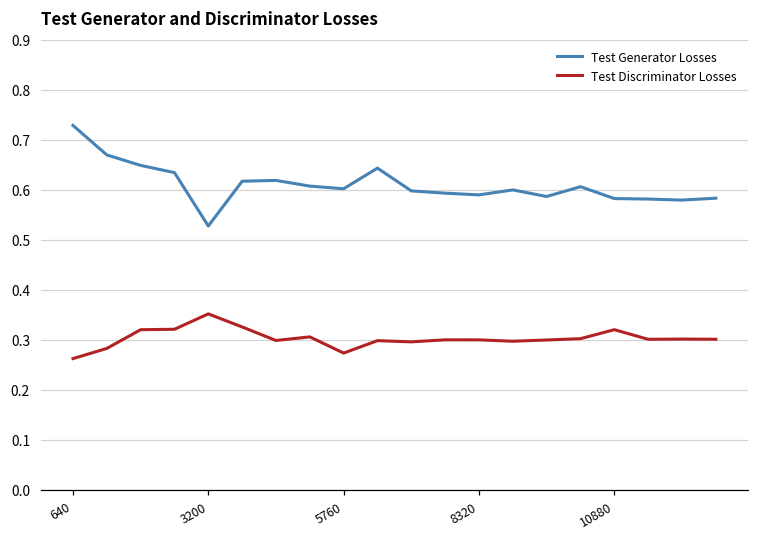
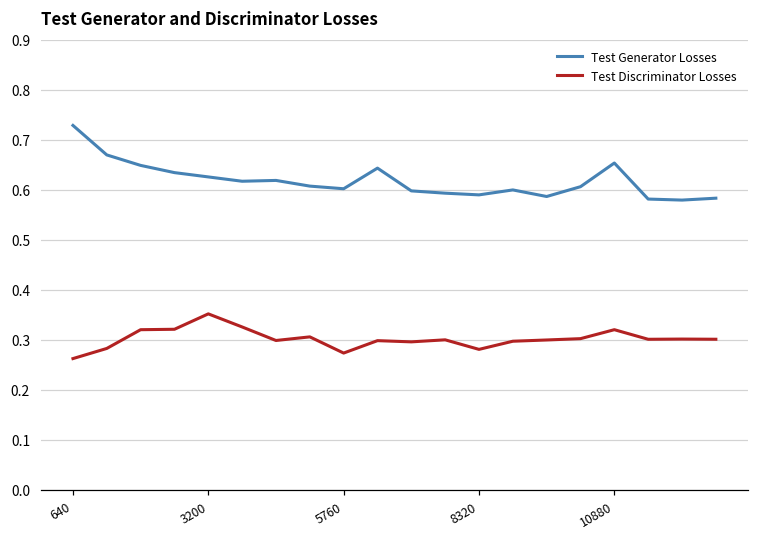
Test Generator Losses, 3200: 0.53 -> 0.63
Test Discriminator Losses, 8320: 0.30 -> 0.28
Test Generator Losses, 10880: 0.58 -> 0.65
